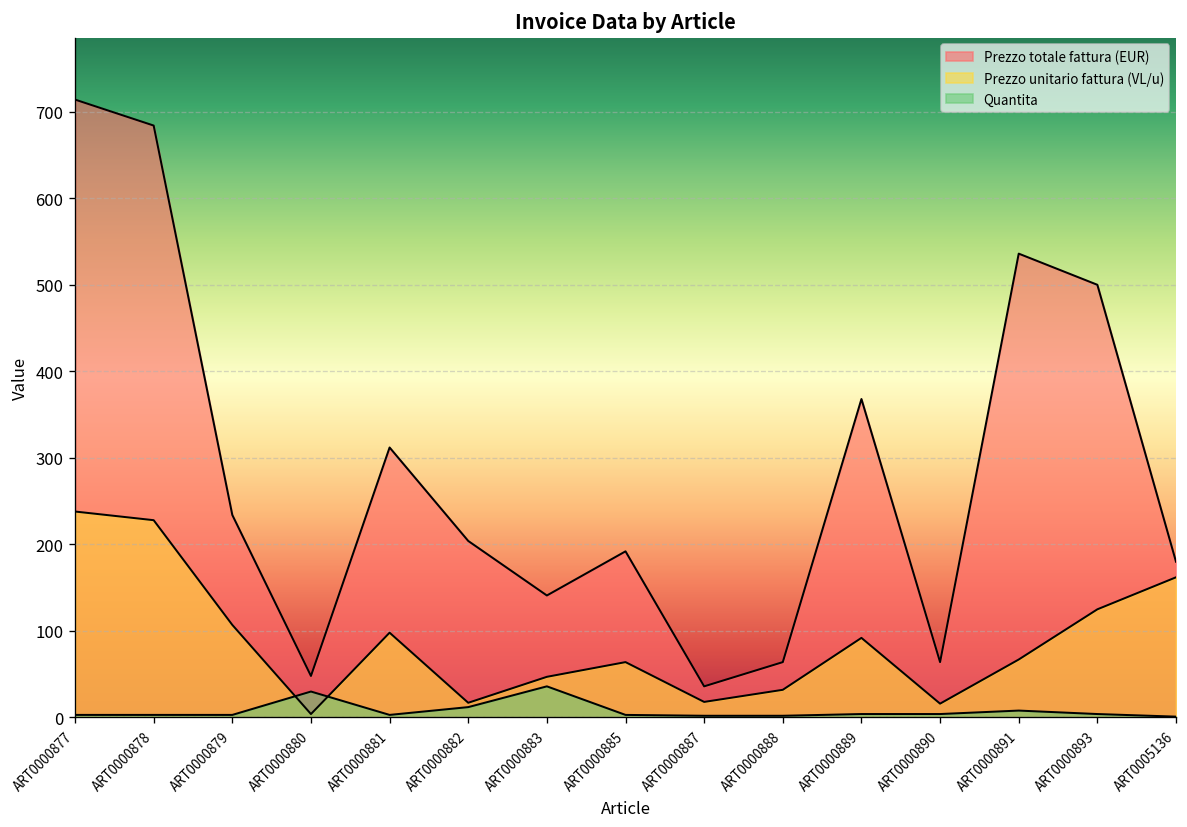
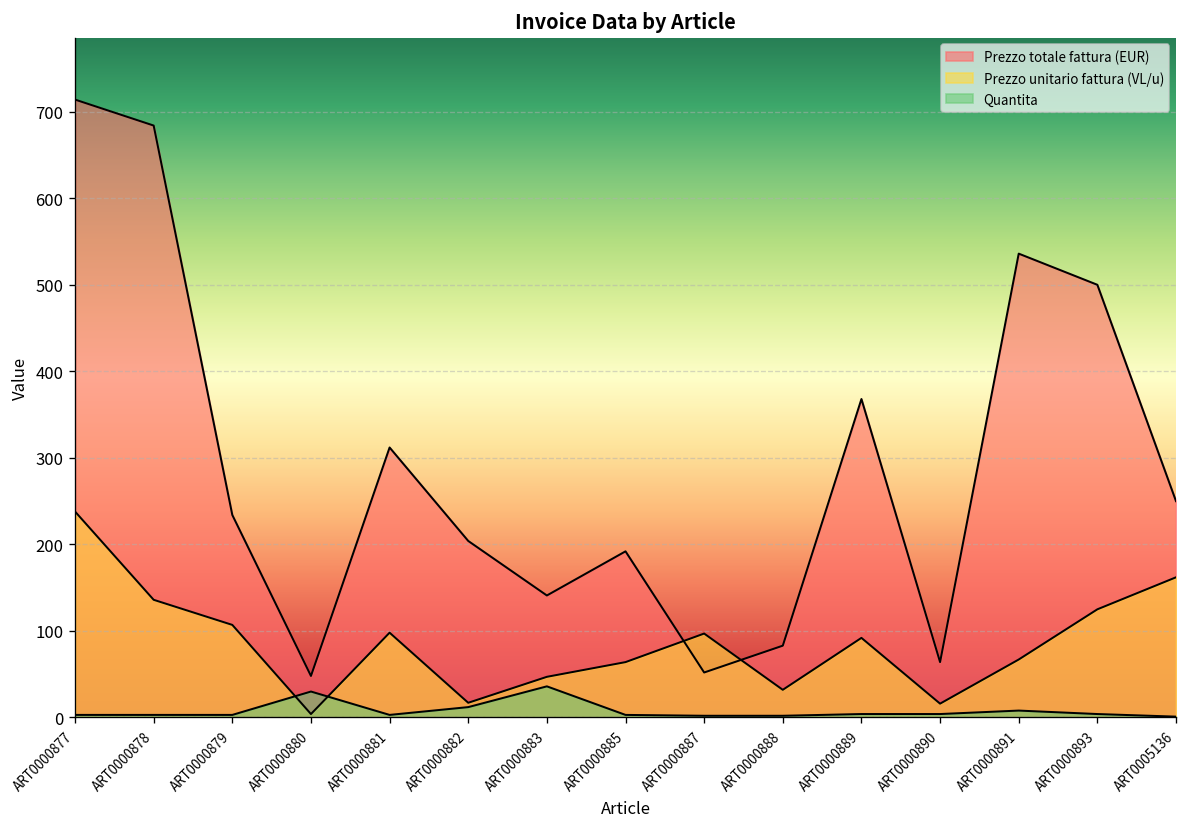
Prezzo unitario fattura (VL/u), ART0000878: 230 -> 140
Prezzo totale fattura (EUR), ART0000887: 40 -> 50
Prezzo unitario fattura (VL/u), ART0000887: 20 -> 100
Prezzo totale fattura (EUR), ART0000888: 60 -> 80
Prezzo totale fattura (EUR), ART0005136: 180 -> 250
